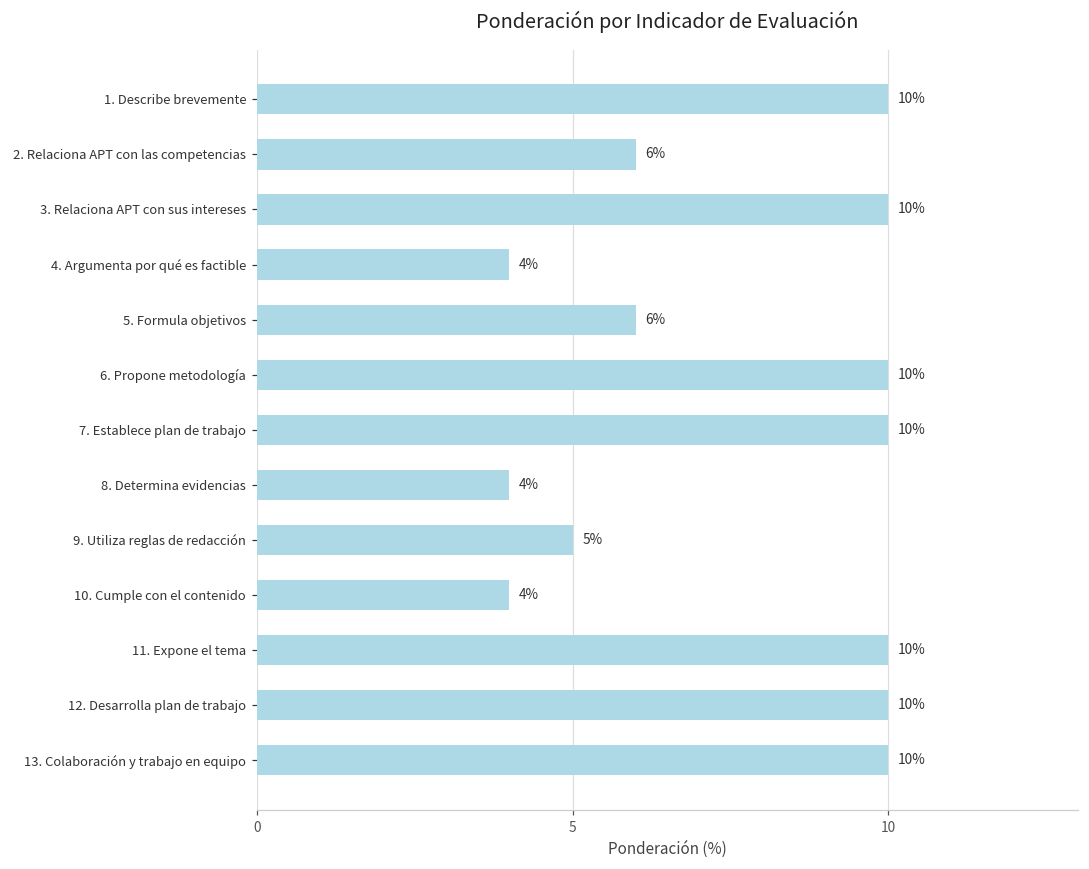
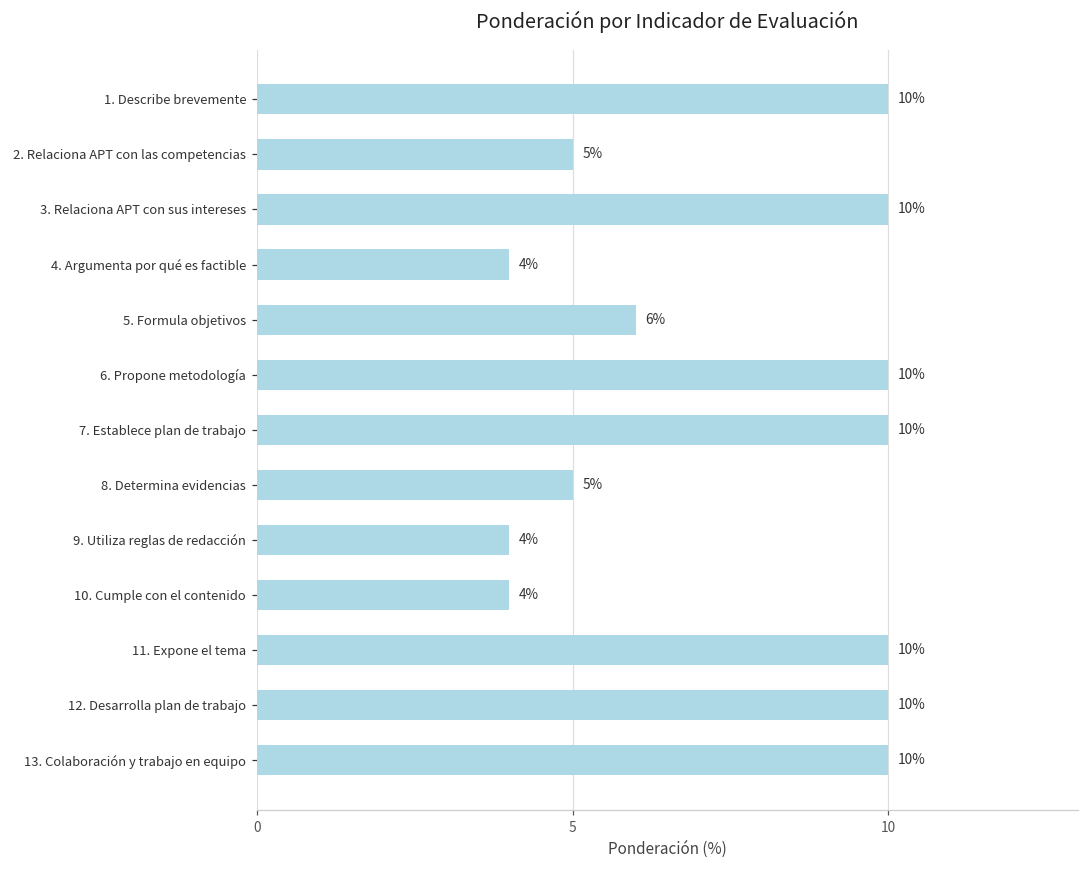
2. Relaciona APT con las competencias: 6% -> 5%
8. Determina evidencias: 4% -> 5%
9. Utiliza reglas de redacción: 5% -> 4%
